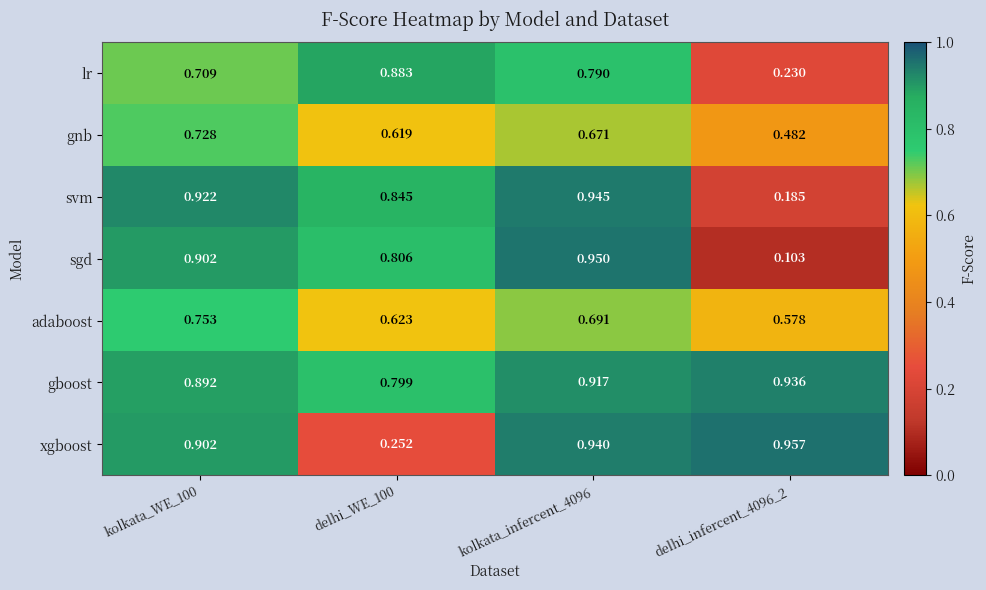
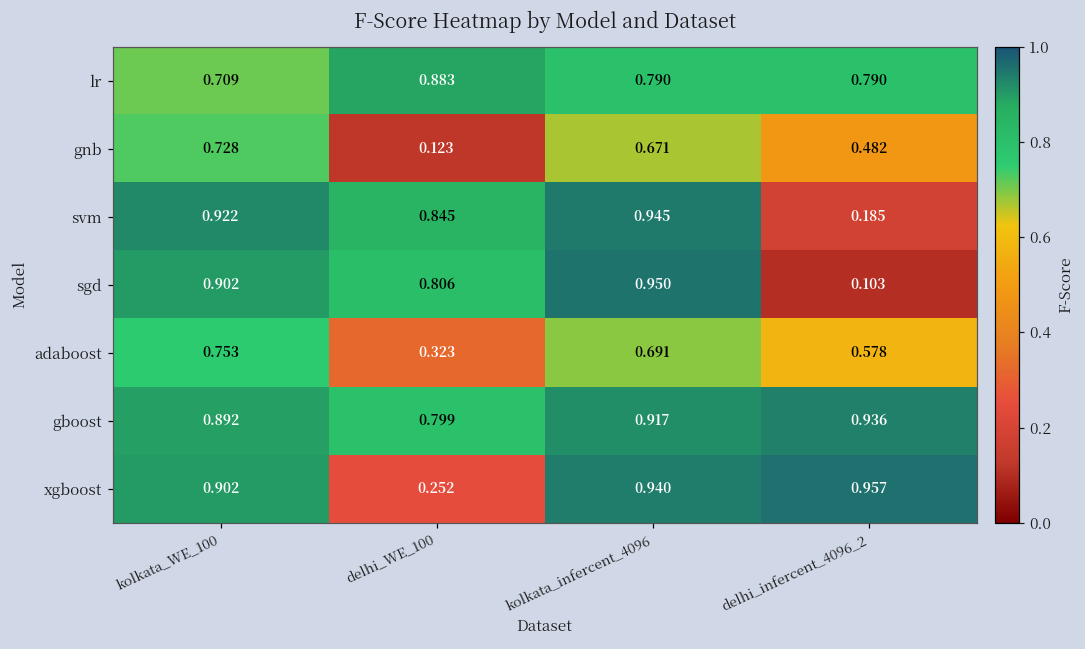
lr, delhi_infercent_4096_2: 0.230 -> 0.790
gnb, delhi_WE_100: 0.619 -> 0.123
adaboost, delhi_WE_100: 0.623 -> 0.323
